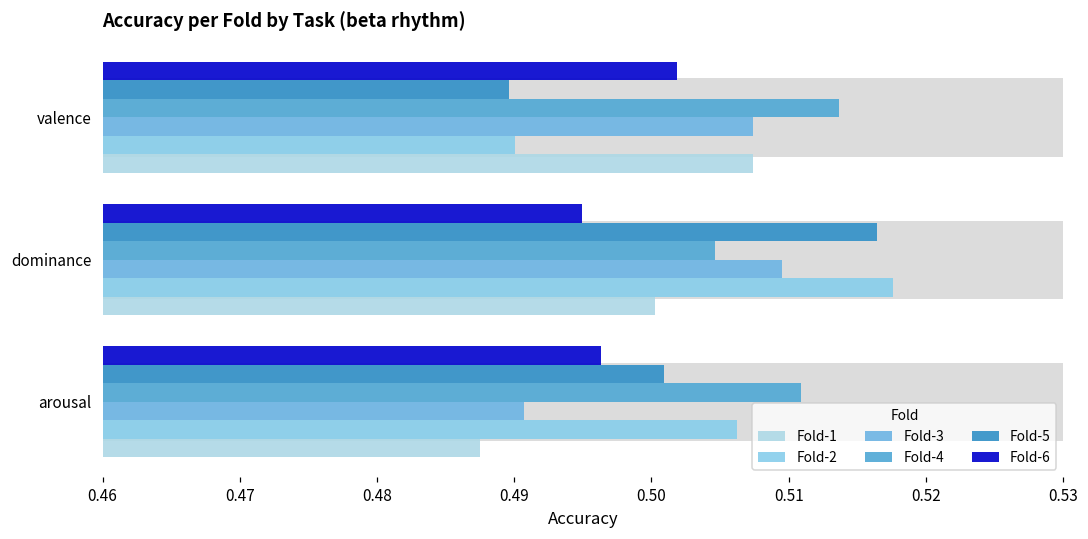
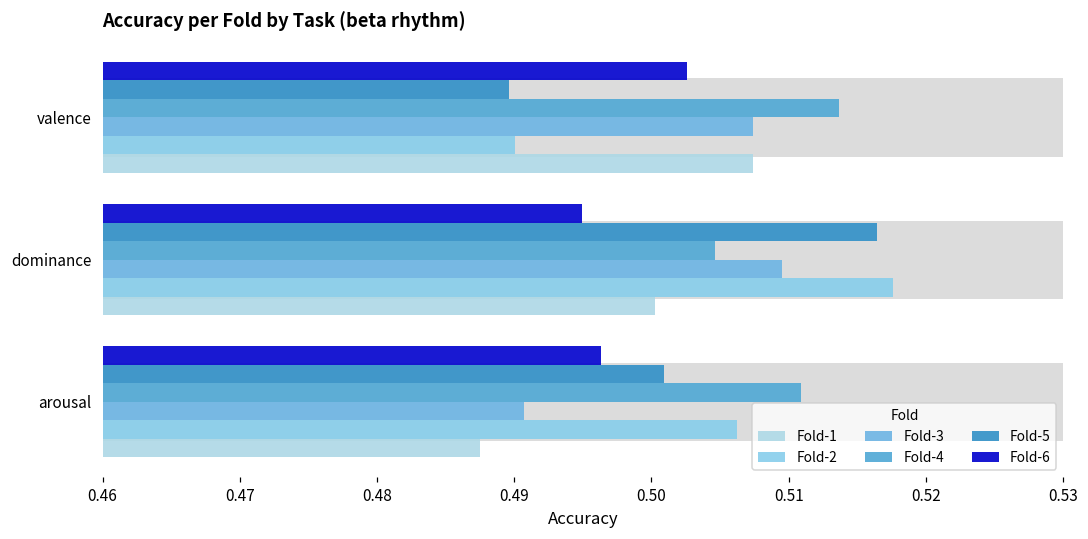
Fold-6, valence: 0.5019 -> 0.5026
